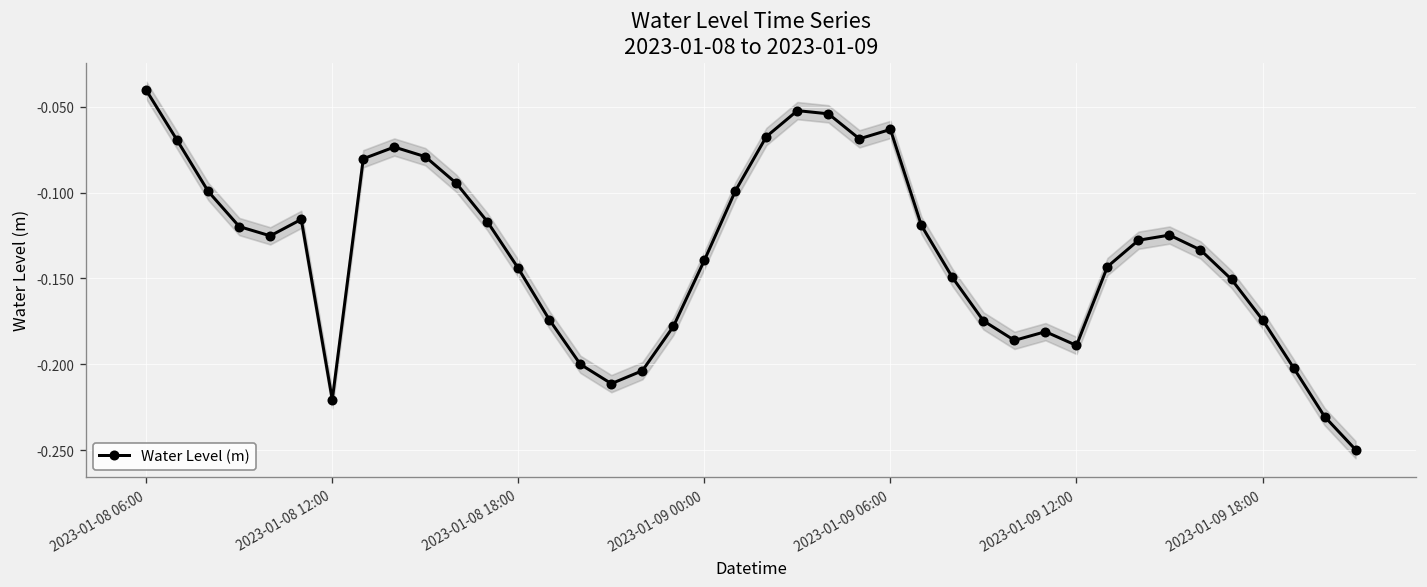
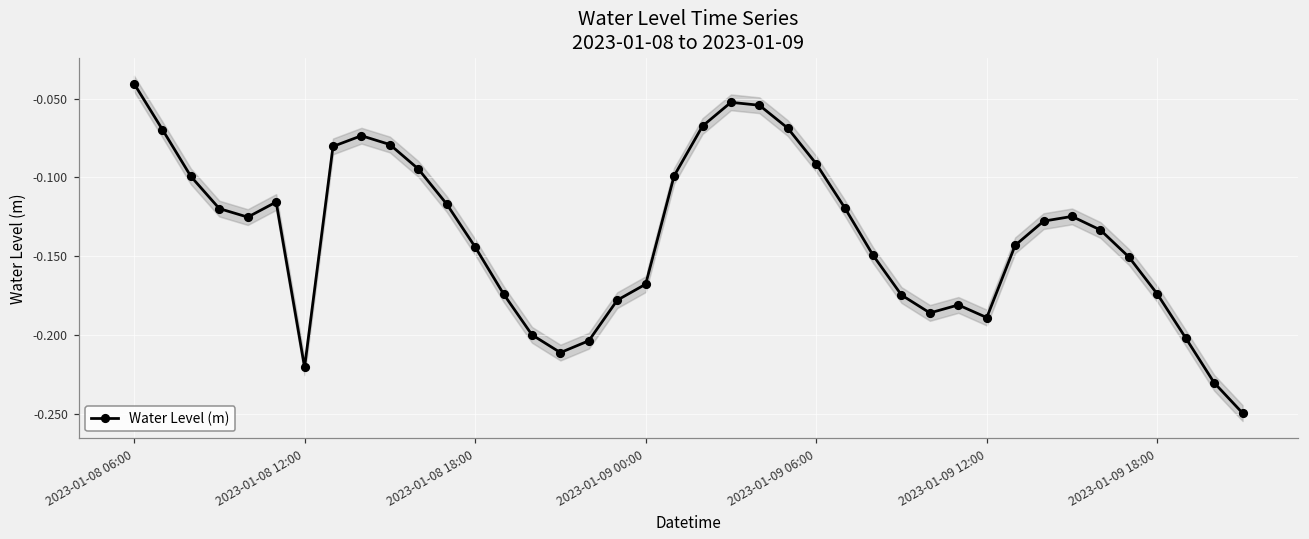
Water Level (m), 2023-01-09 00:00: -0.139 -> -0.168
Water Level (m), 2023-01-09 06:00: -0.063 -> -0.091
